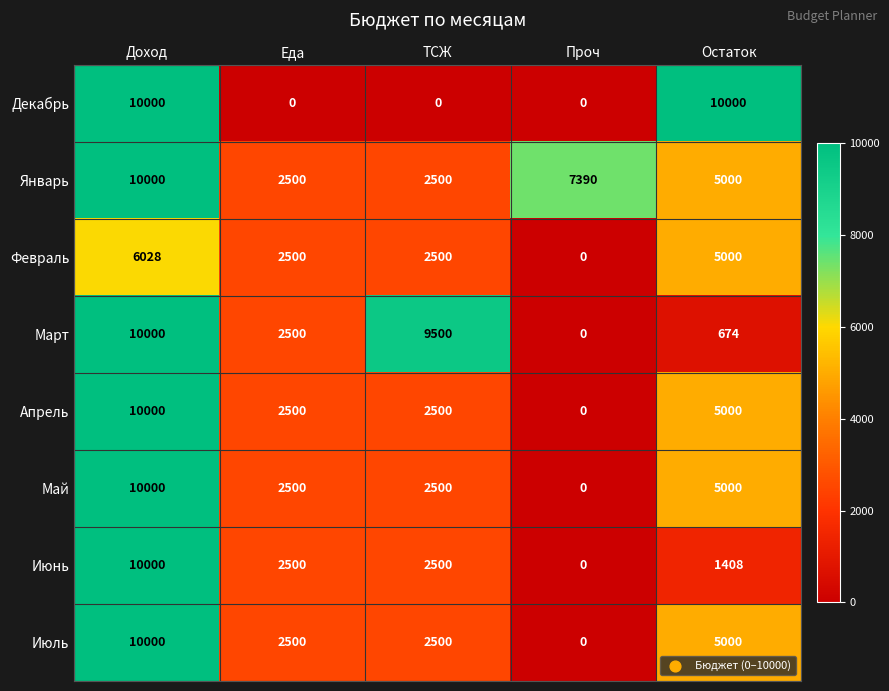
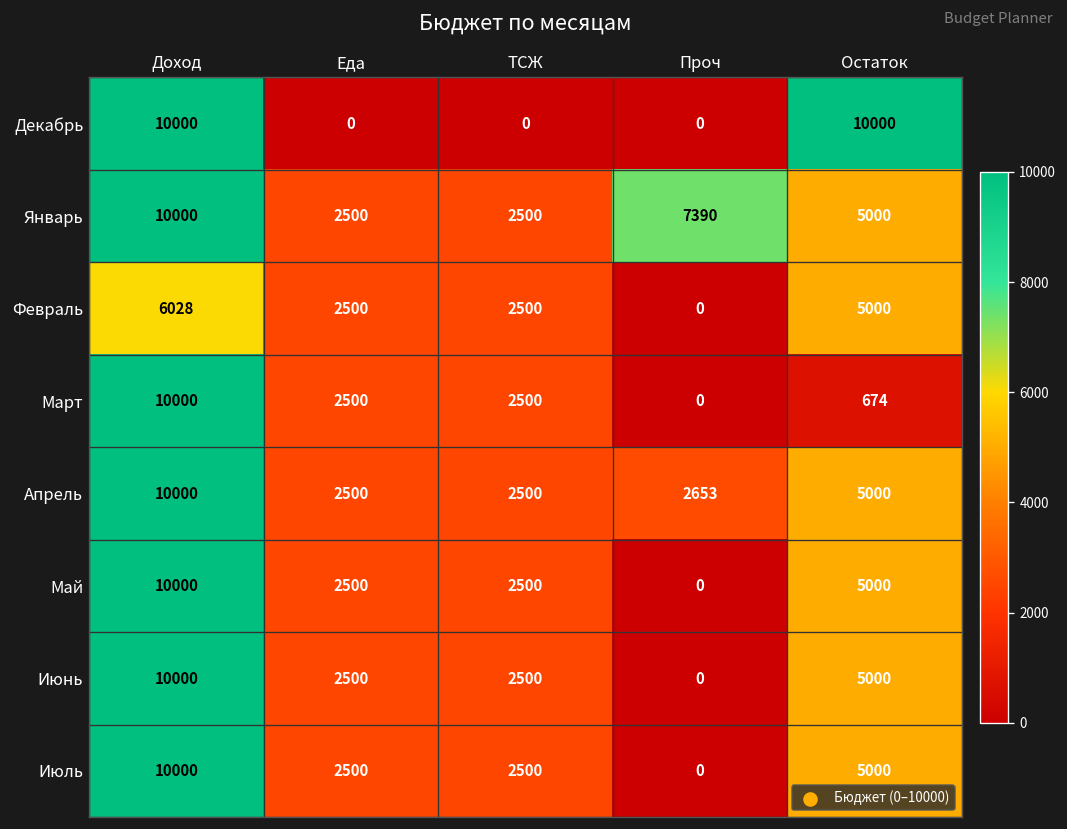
Март, ТСЖ: 9500 -> 2500
Апрель, Проч: 0 -> 2653
Июнь, Остаток: 1408 -> 5000
